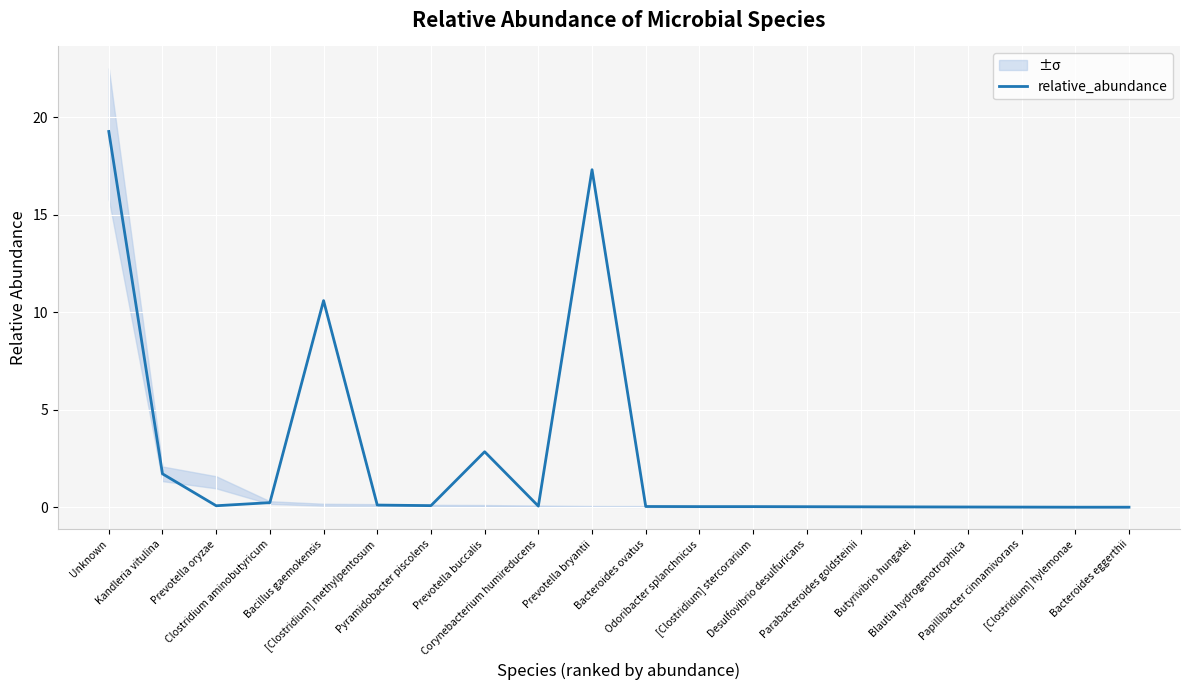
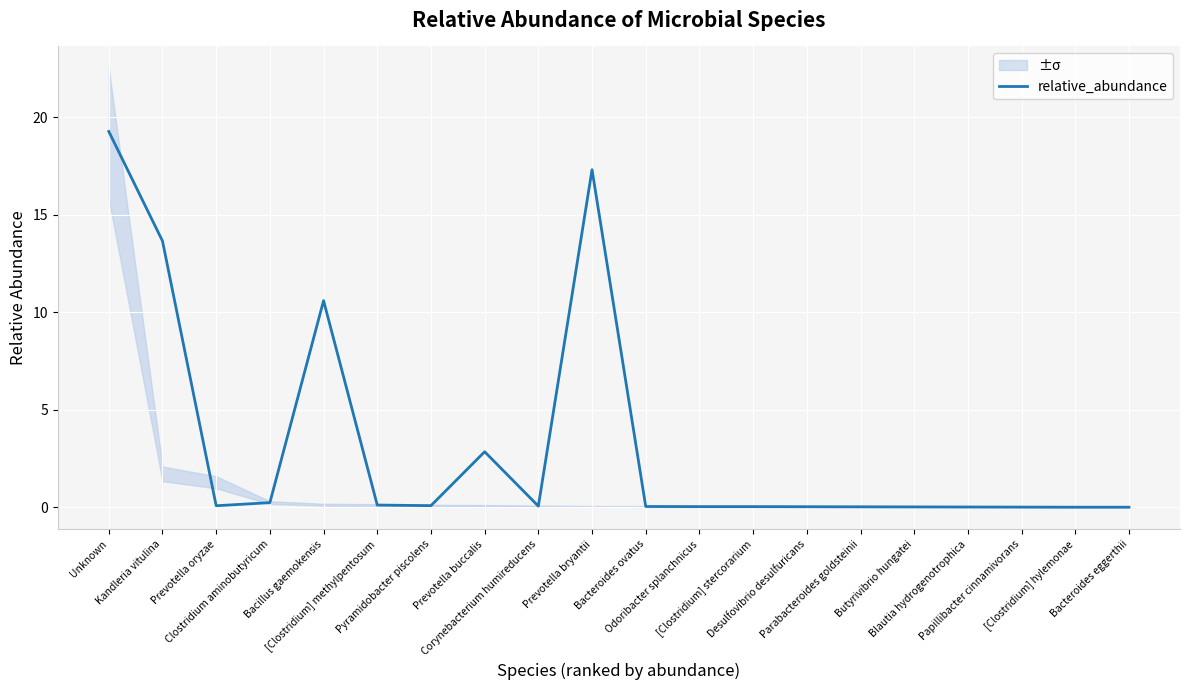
relative_abundance, Kandleria vitulina: 1.7 -> 13.7
